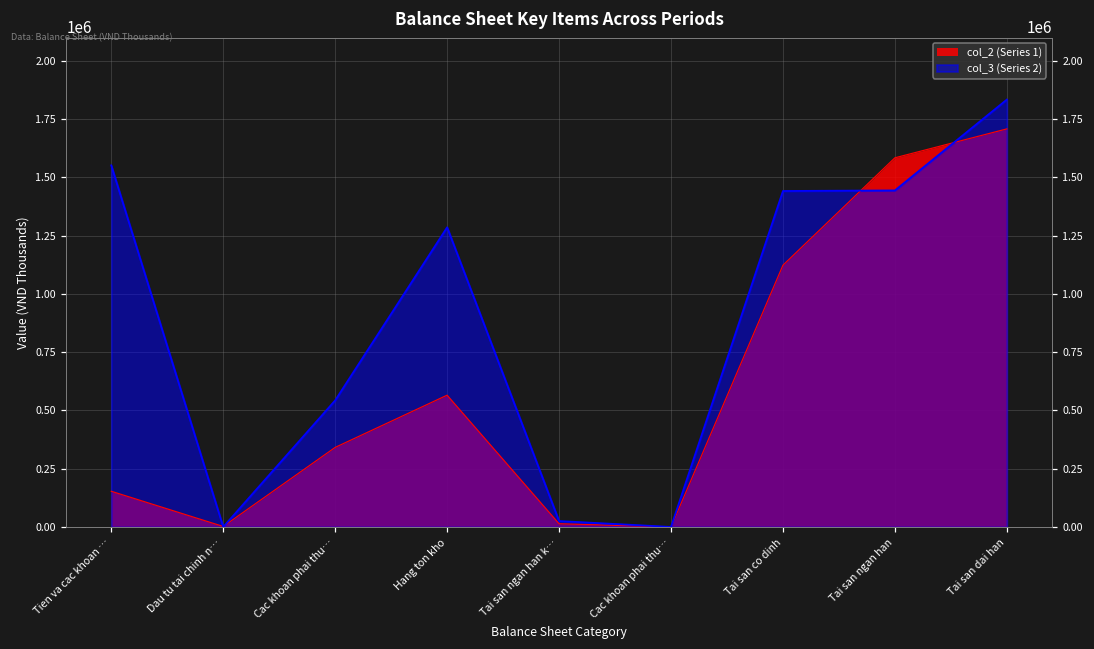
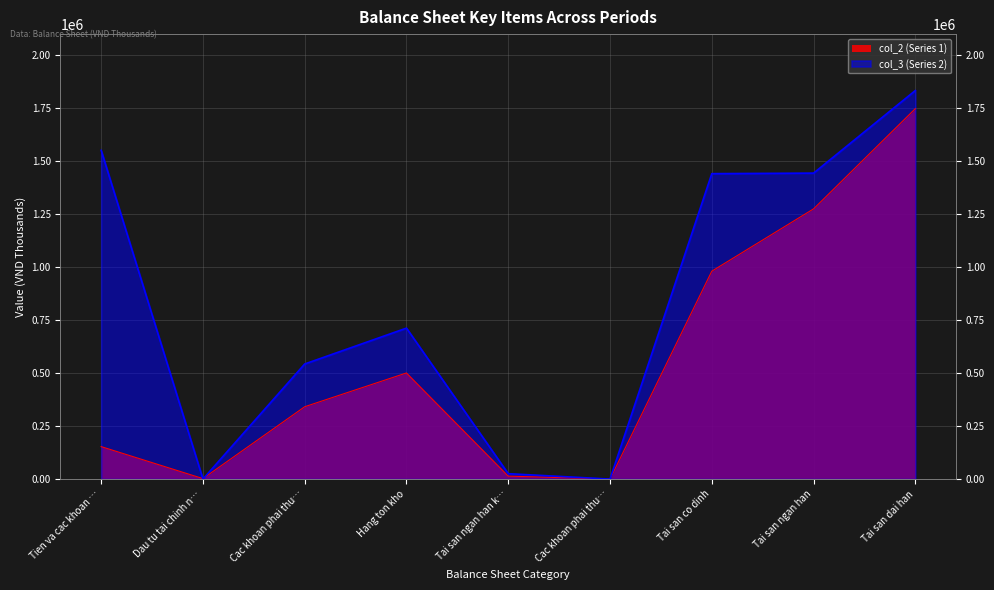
col_2 (Series 1), Hang ton kho: 570000 -> 500000
col_3 (Series 2), Hang ton kho: 1290000 -> 710000
col_2 (Series 1), Tai san co dinh: 1120000 -> 980000
col_2 (Series 1), Tai san ngan han: 1580000 -> 1280000
col_2 (Series 1), Tai san dai han: 1710000 -> 1750000
